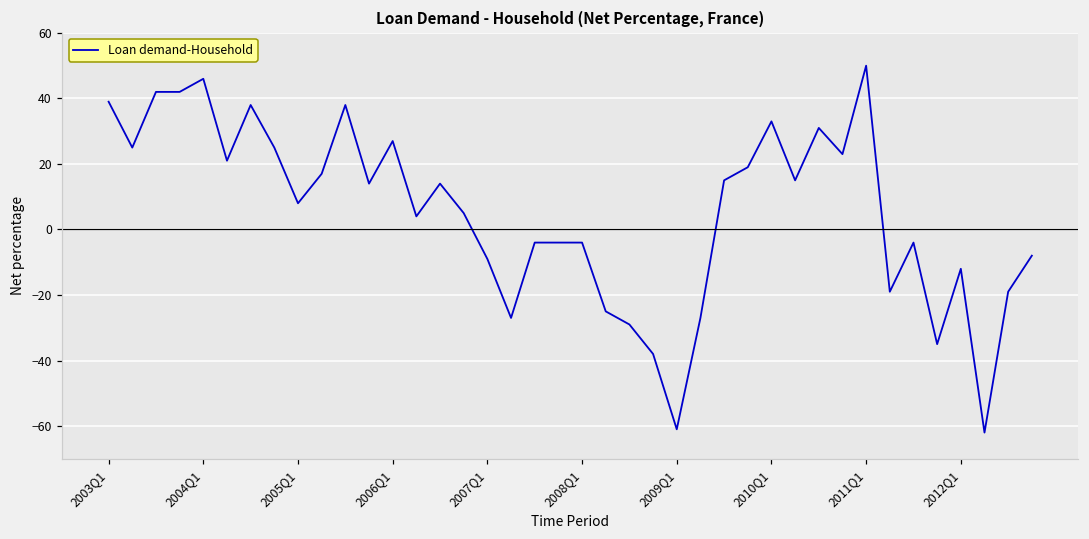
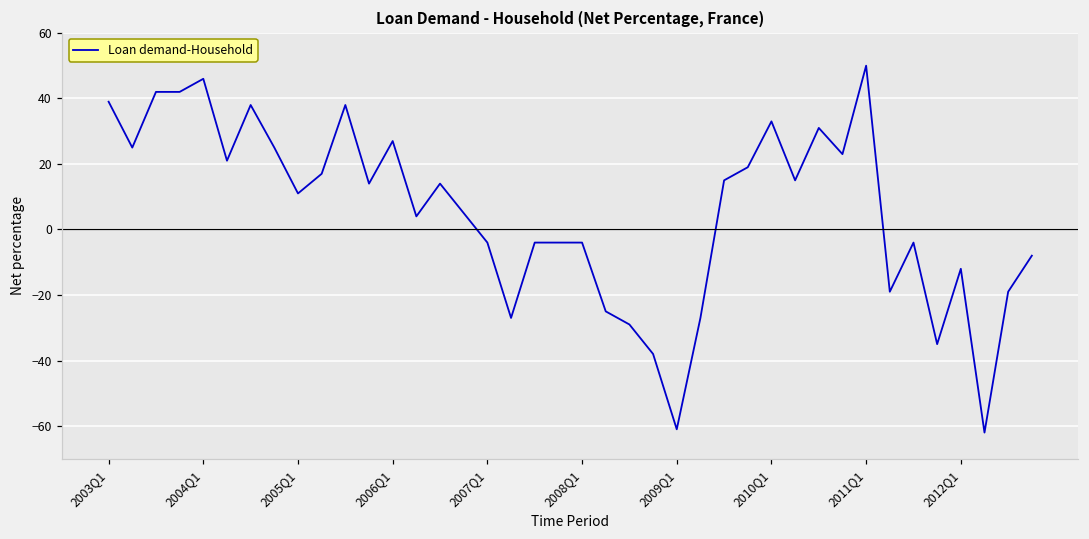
2005Q1: 8 -> 11
2007Q1: -9 -> -4
